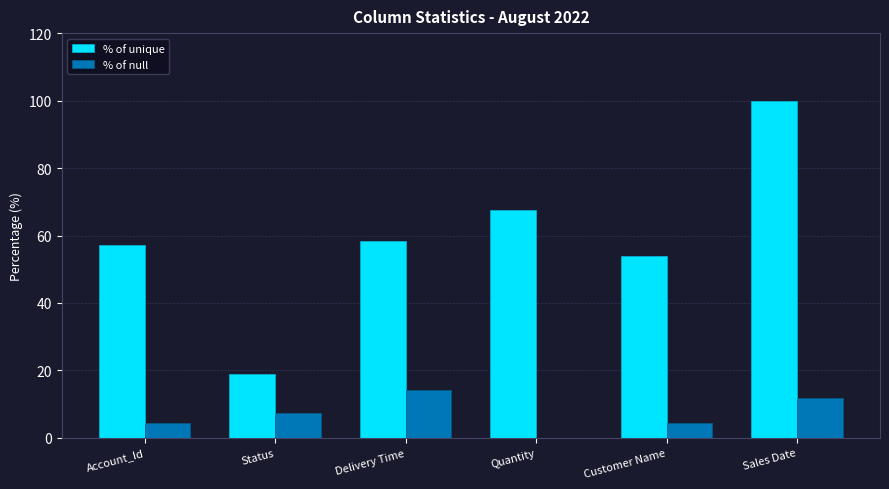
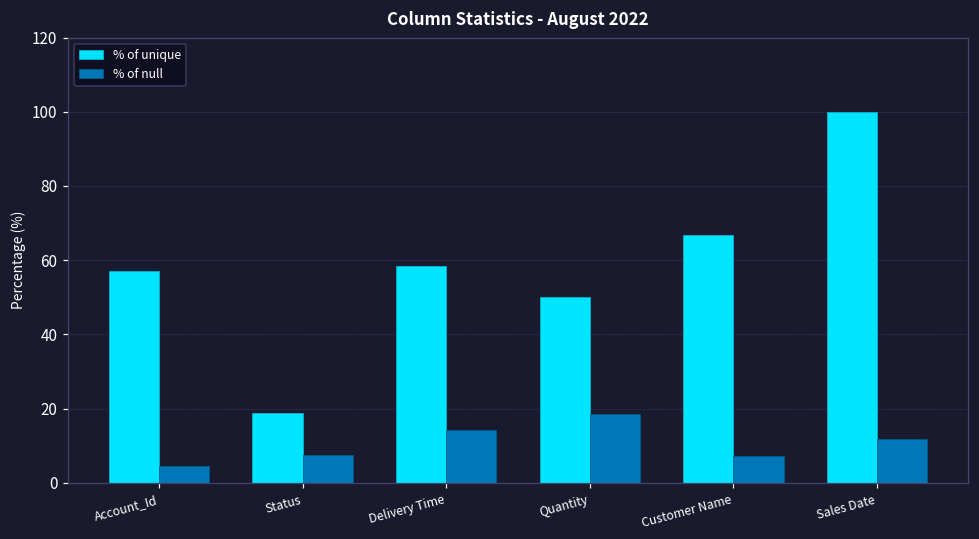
% of unique, Quantity: 68 -> 50
% of null, Quantity: 0 -> 19
% of unique, Customer Name: 54 -> 67
% of null, Customer Name: 5 -> 7
